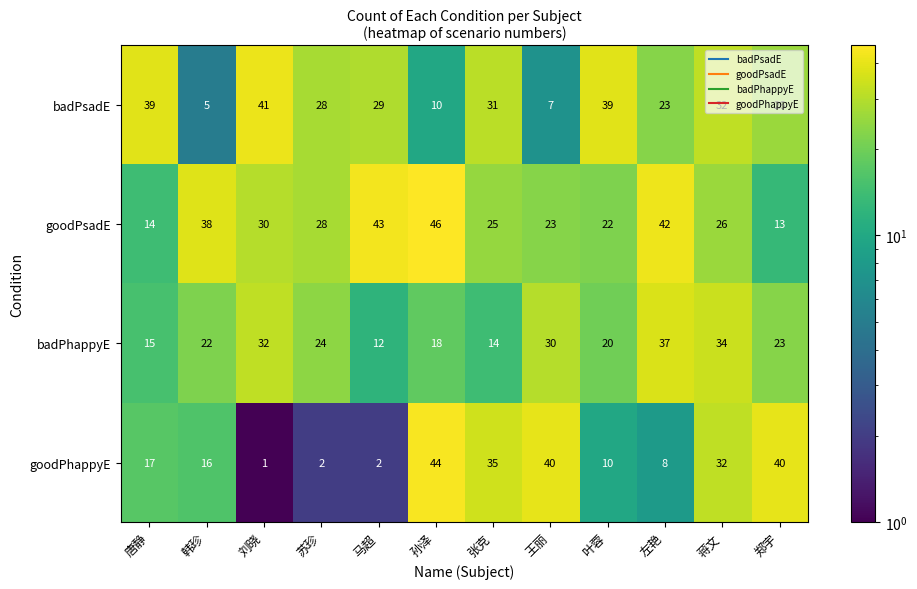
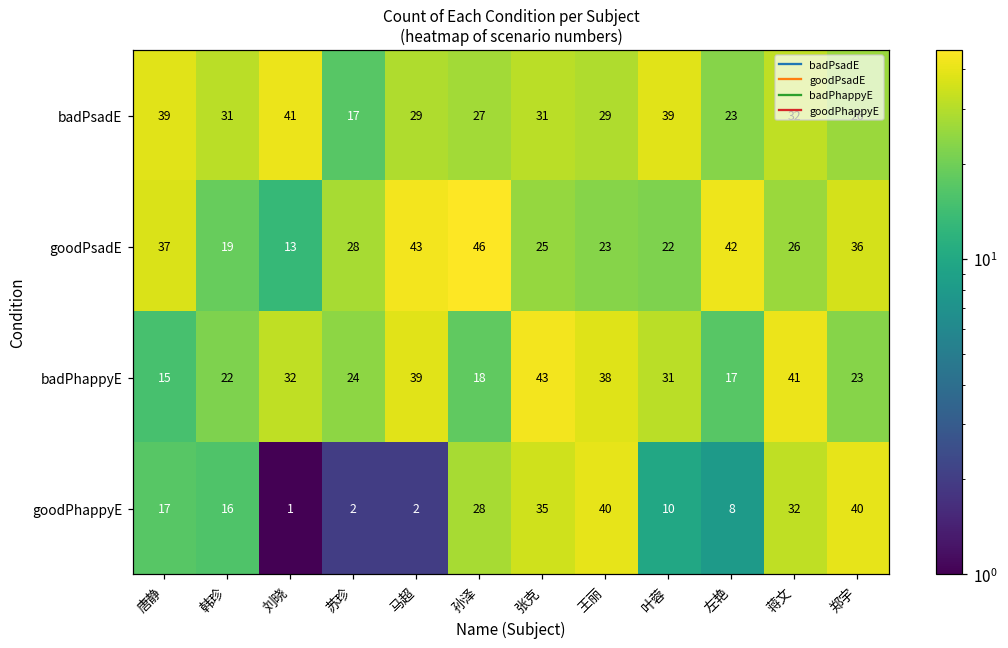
badPsadE, 韩珍: 5 -> 31
badPsadE, 苏珍: 28 -> 17
badPsadE, 孙泽: 10 -> 27
badPsadE, 王丽: 7 -> 29
goodPsadE, 唐静: 14 -> 37
goodPsadE, 韩珍: 38 -> 19
goodPsadE, 刘晓: 30 -> 13
goodPsadE, 郑宇: 13 -> 36
badPhappyE, 马超: 12 -> 39
badPhappyE, 张克: 14 -> 43
badPhappyE, 王丽: 30 -> 38
badPhappyE, 叶蓉: 20 -> 31
badPhappyE, 左艳: 37 -> 17
badPhappyE, 蒋文: 34 -> 41
goodPhappyE, 孙泽: 44 -> 28
